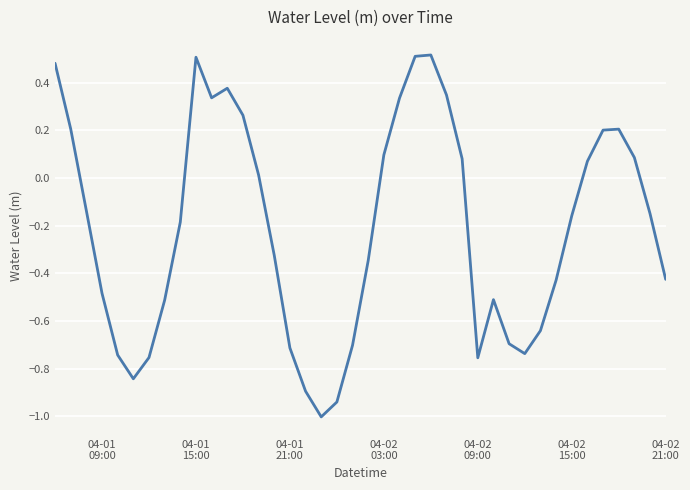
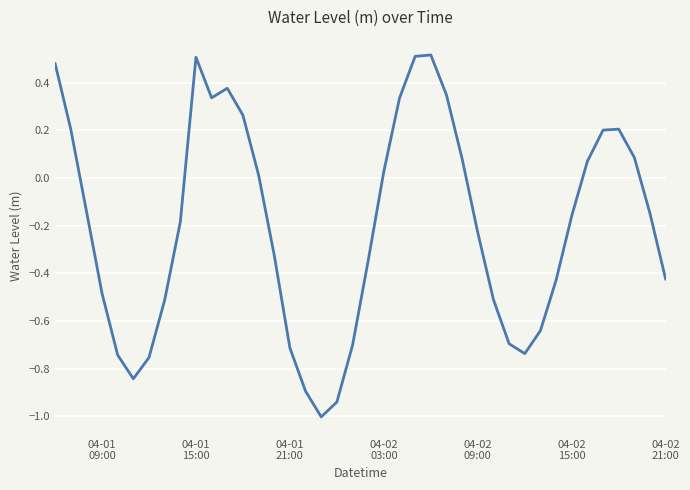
04-02 03:00: 0.10 -> 0.03
04-02 09:00: -0.75 -> -0.23
